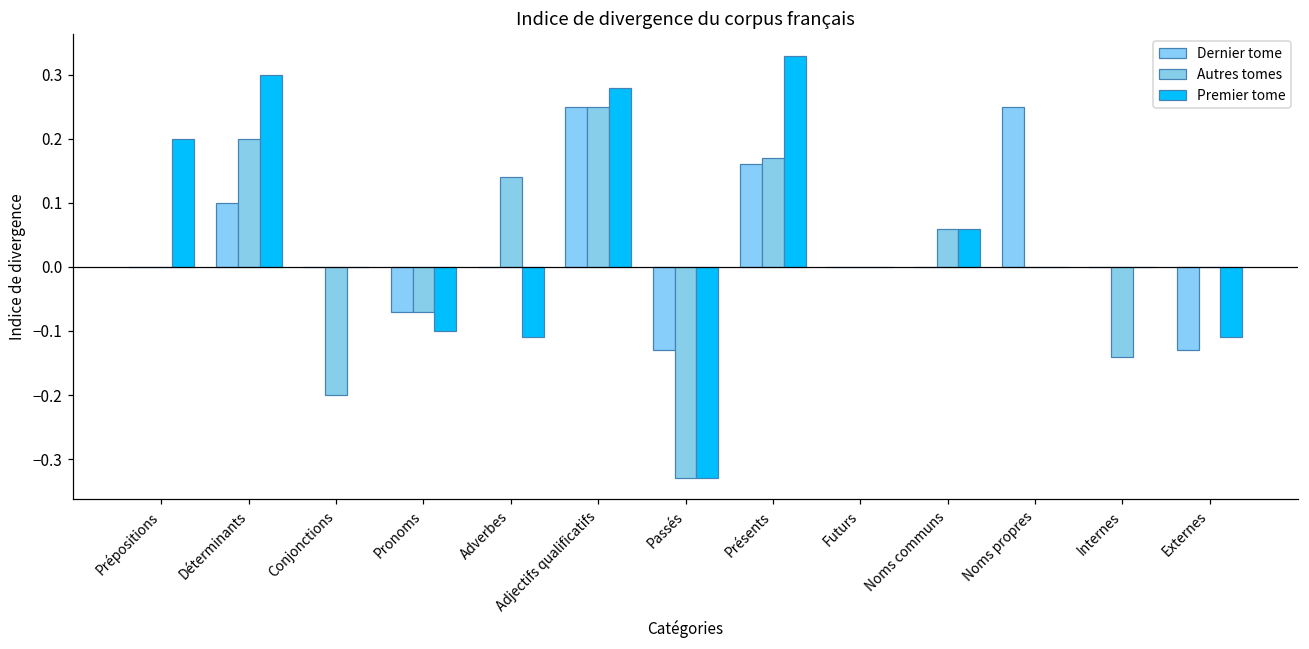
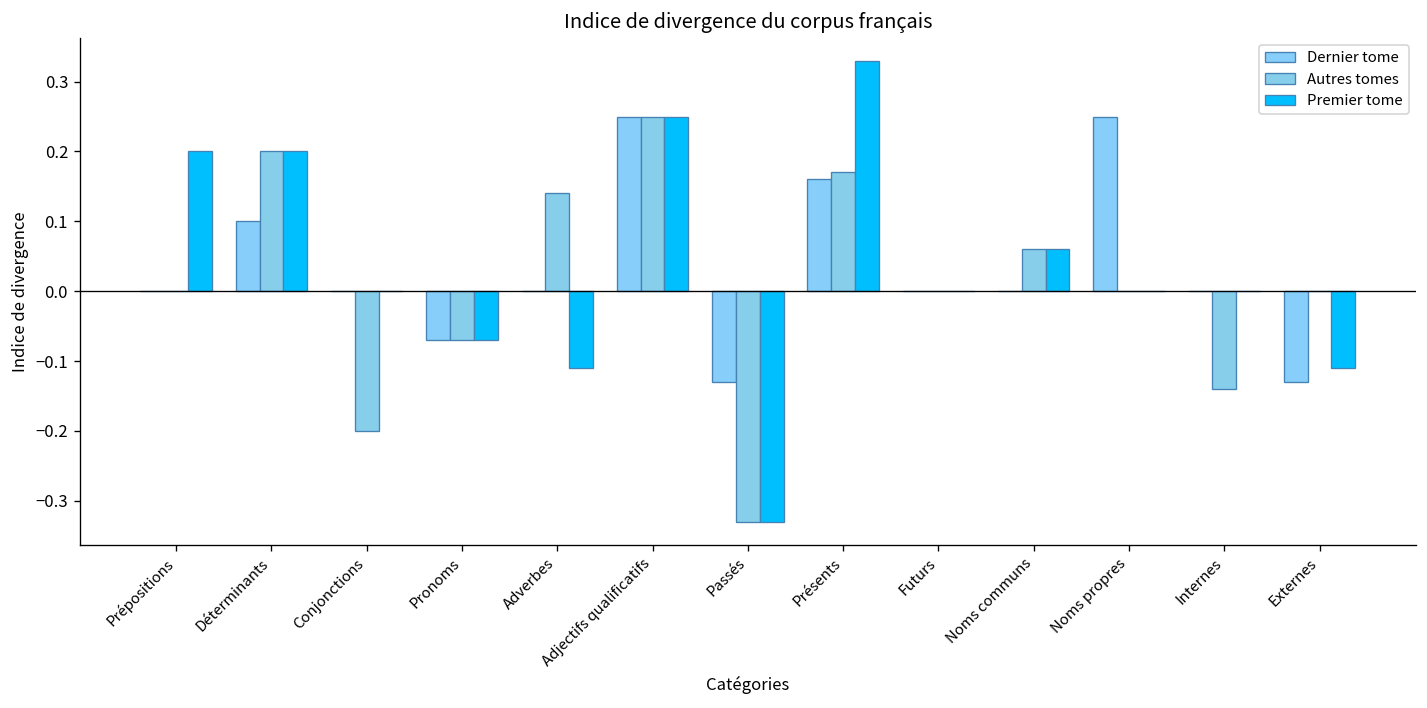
Premier tome, Déterminants: 0.3 -> 0.2
Premier tome, Pronoms: -0.10 -> -0.07
Premier tome, Adjectifs qualificatifs: 0.28 -> 0.25
